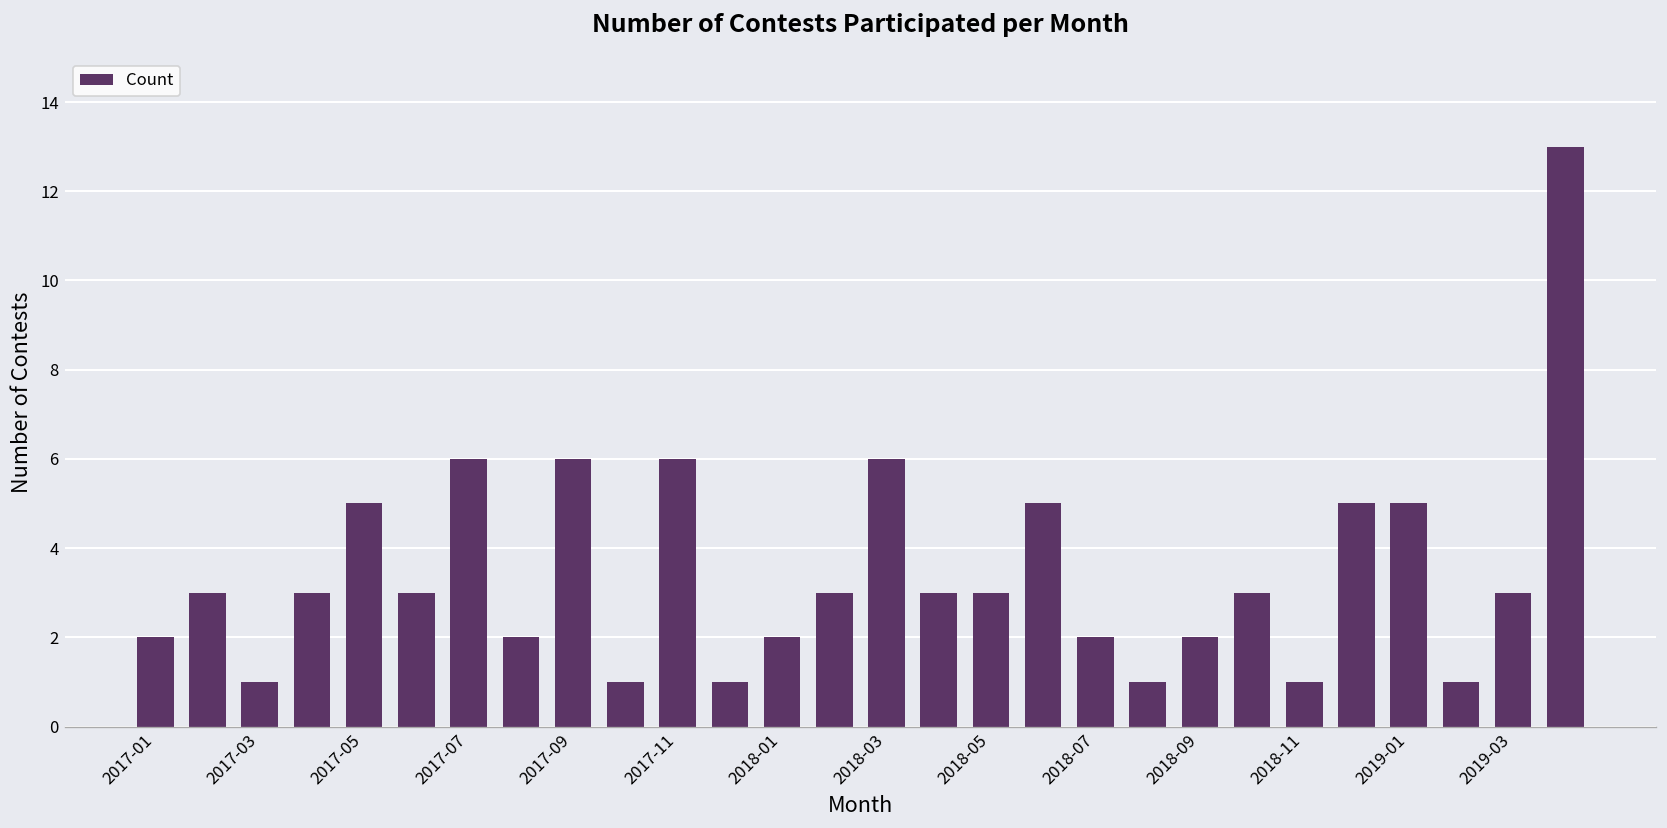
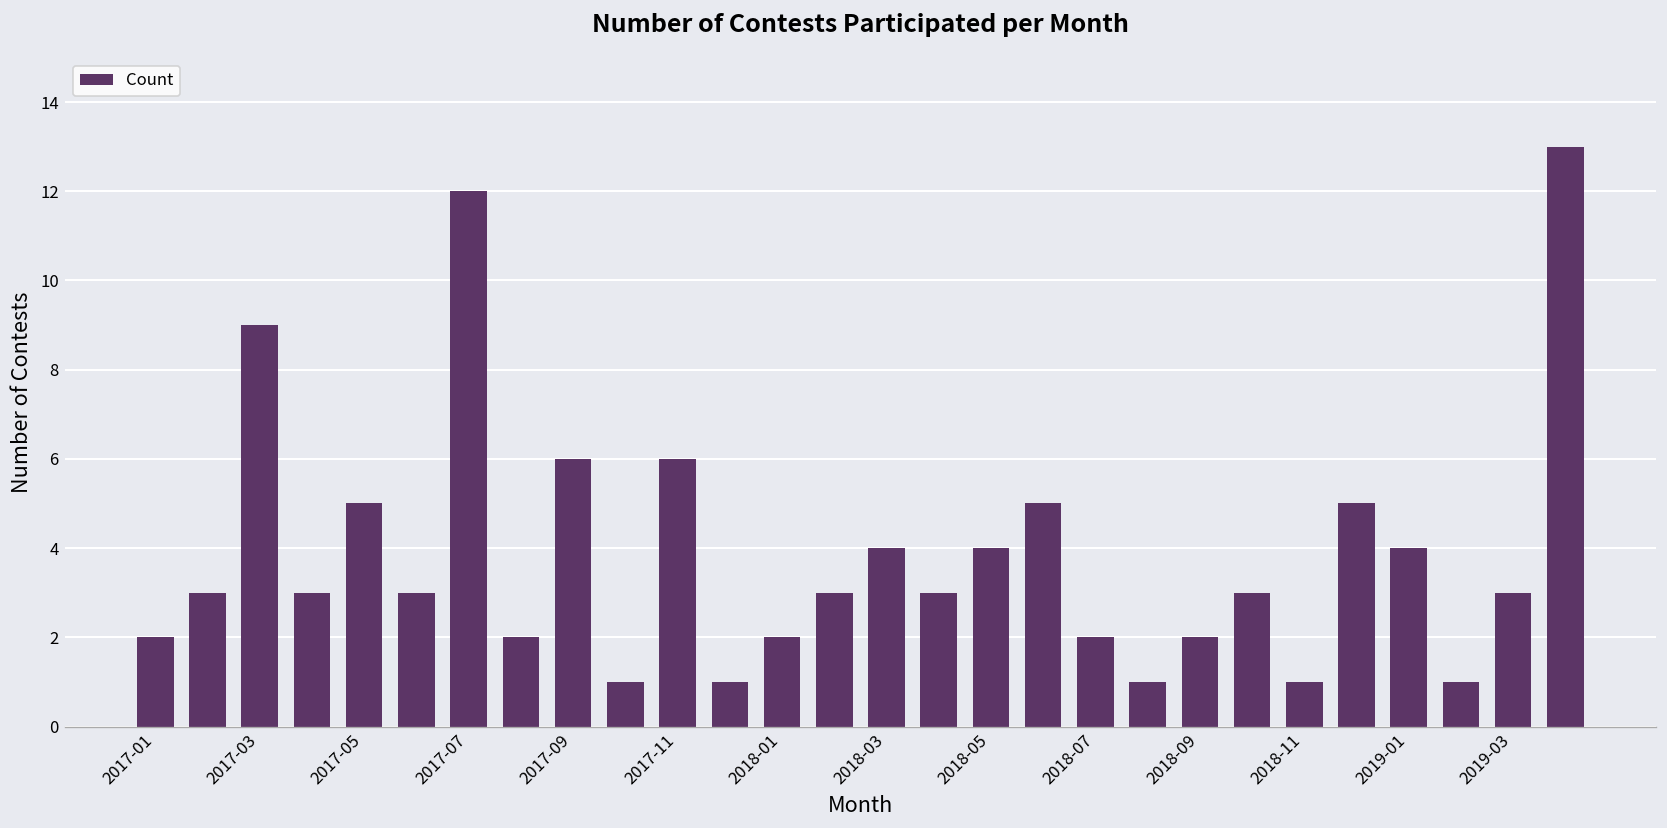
2017-03: 1 -> 9
2017-07: 6 -> 12
2018-03: 6 -> 4
2018-05: 3 -> 4
2019-01: 5 -> 4
